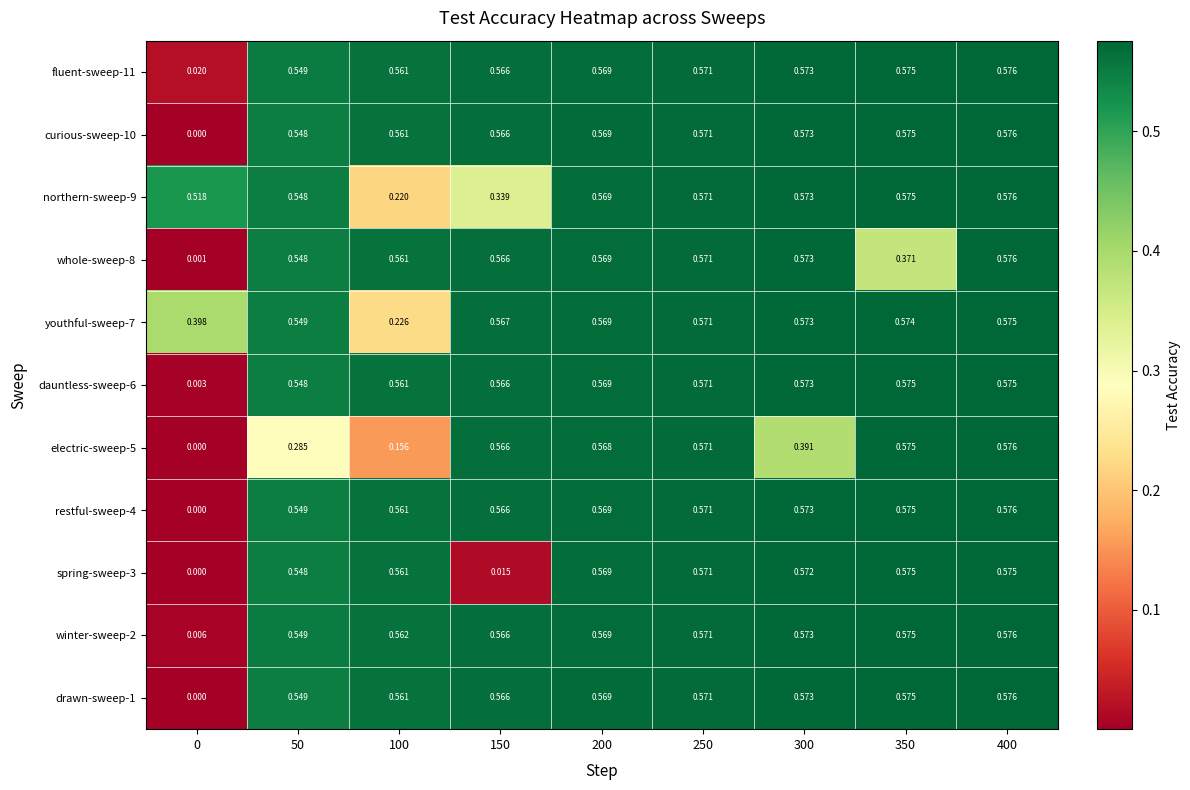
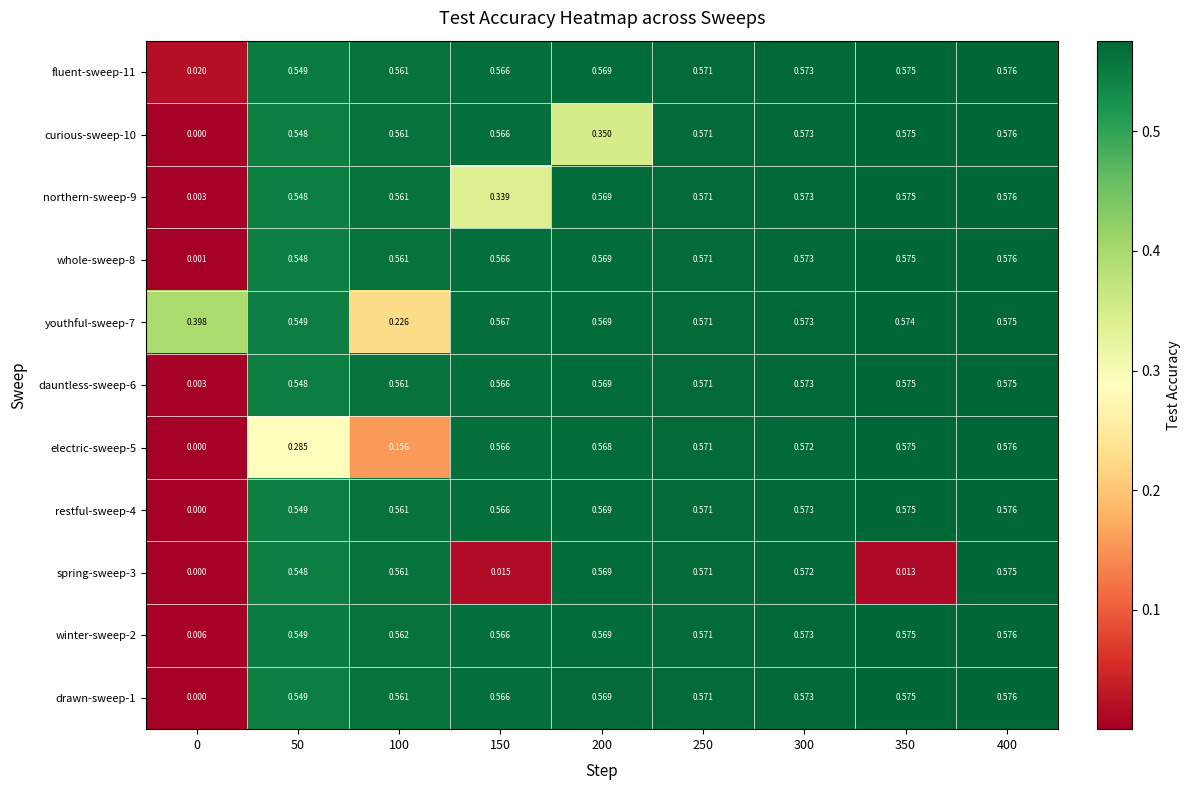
curious-sweep-10, 200: 0.569 -> 0.350
northern-sweep-9, 0: 0.518 -> 0.003
northern-sweep-9, 100: 0.220 -> 0.561
whole-sweep-8, 350: 0.371 -> 0.575
electric-sweep-5, 300: 0.391 -> 0.572
spring-sweep-3, 350: 0.575 -> 0.013
